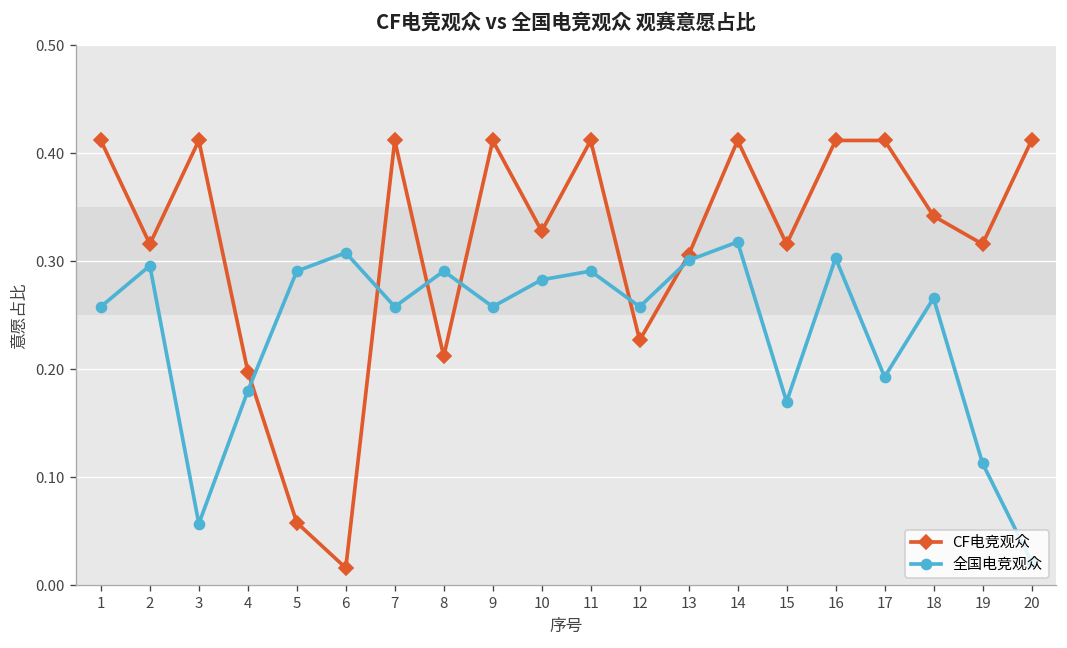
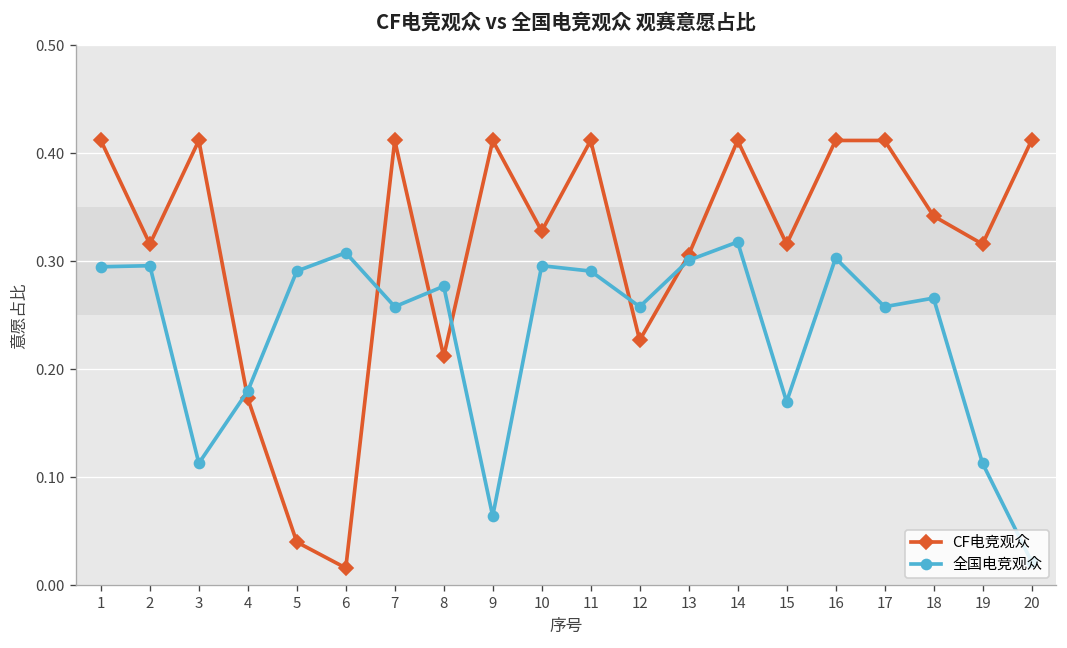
全国电竞观众, 1: 0.26 -> 0.30
全国电竞观众, 3: 0.06 -> 0.11
CF电竞观众, 4: 0.20 -> 0.17
CF电竞观众, 5: 0.06 -> 0.04
全国电竞观众, 8: 0.29 -> 0.28
全国电竞观众, 9: 0.26 -> 0.06
全国电竞观众, 10: 0.28 -> 0.30
全国电竞观众, 17: 0.19 -> 0.26
